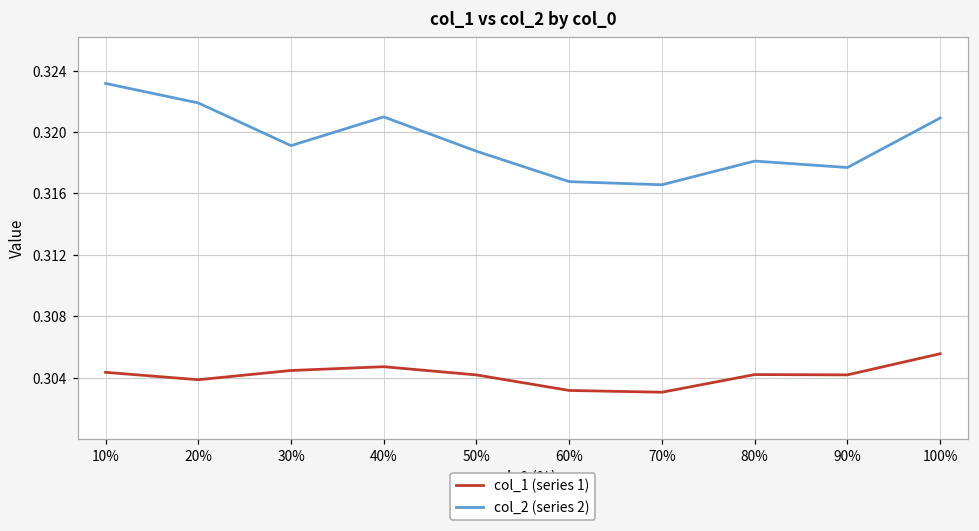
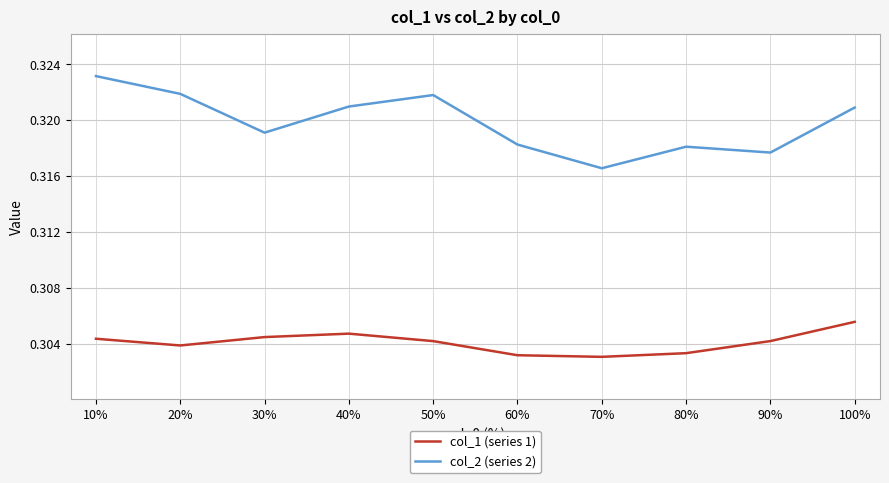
col_2 (series 2), 50%: 0.3187 -> 0.3218
col_2 (series 2), 60%: 0.3168 -> 0.3183
col_1 (series 1), 80%: 0.3042 -> 0.3033
